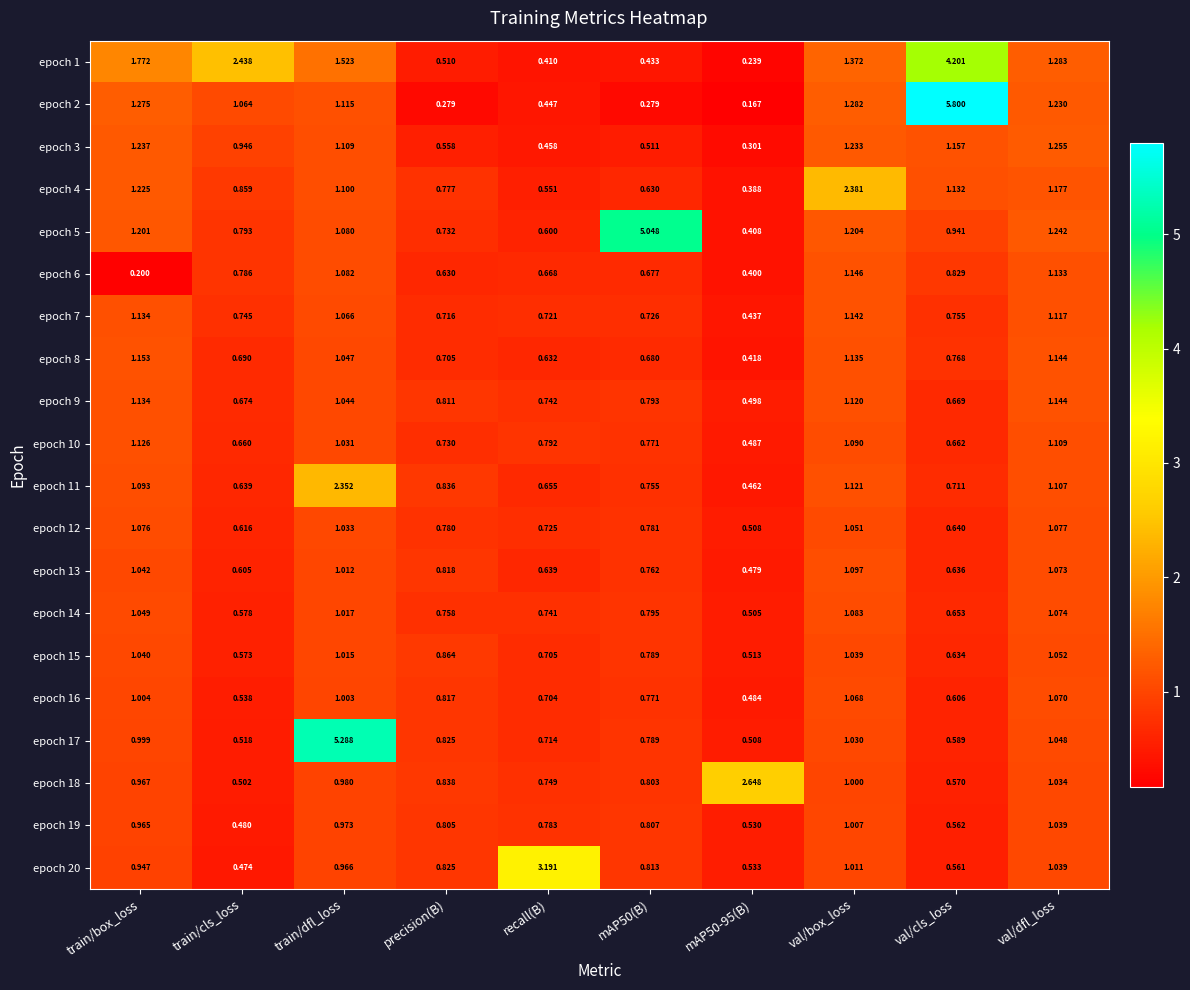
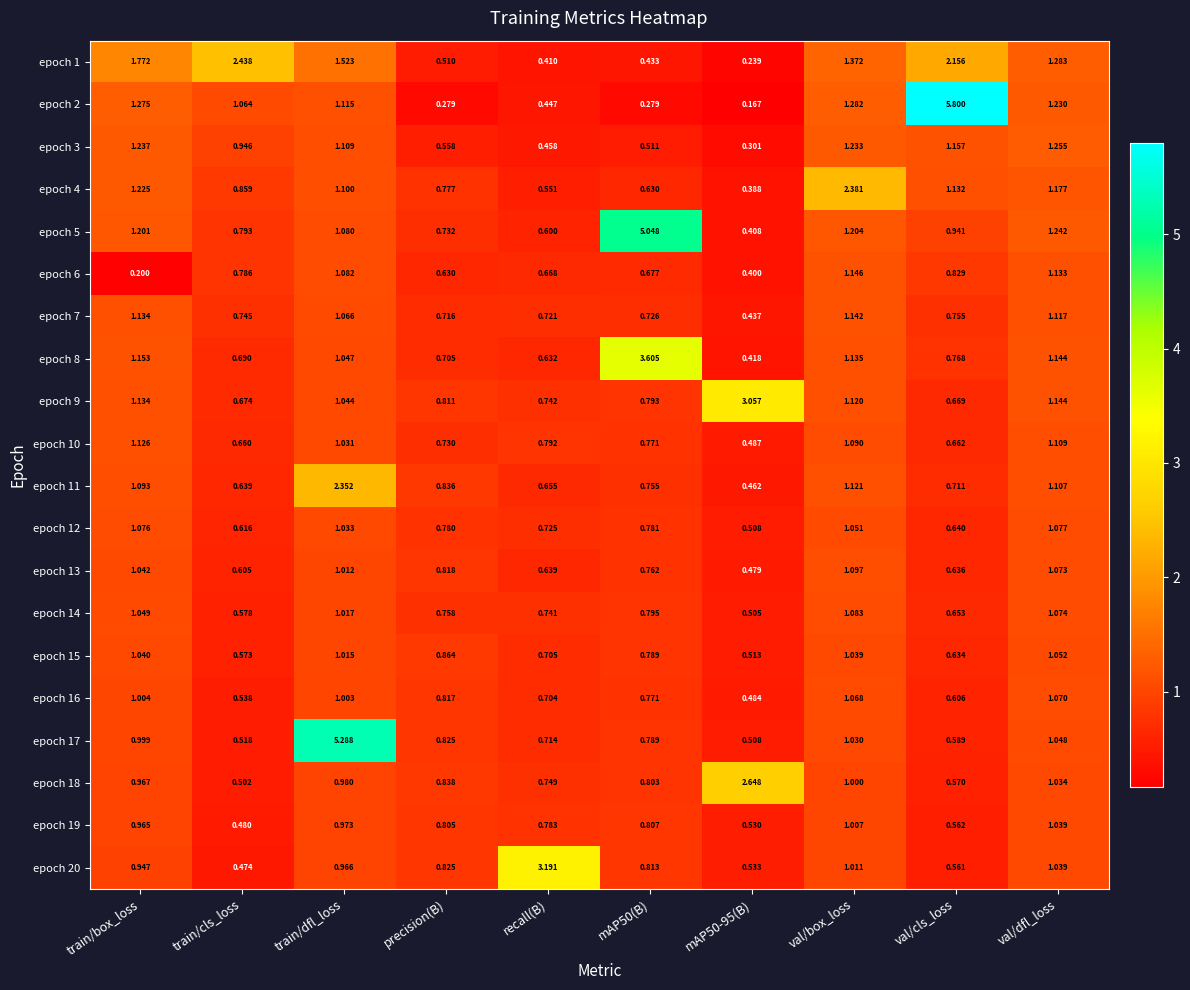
epoch 1, val/cls_loss: 4.201 -> 2.156
epoch 8, mAP50(B): 0.680 -> 3.605
epoch 9, mAP50-95(B): 0.498 -> 3.057
